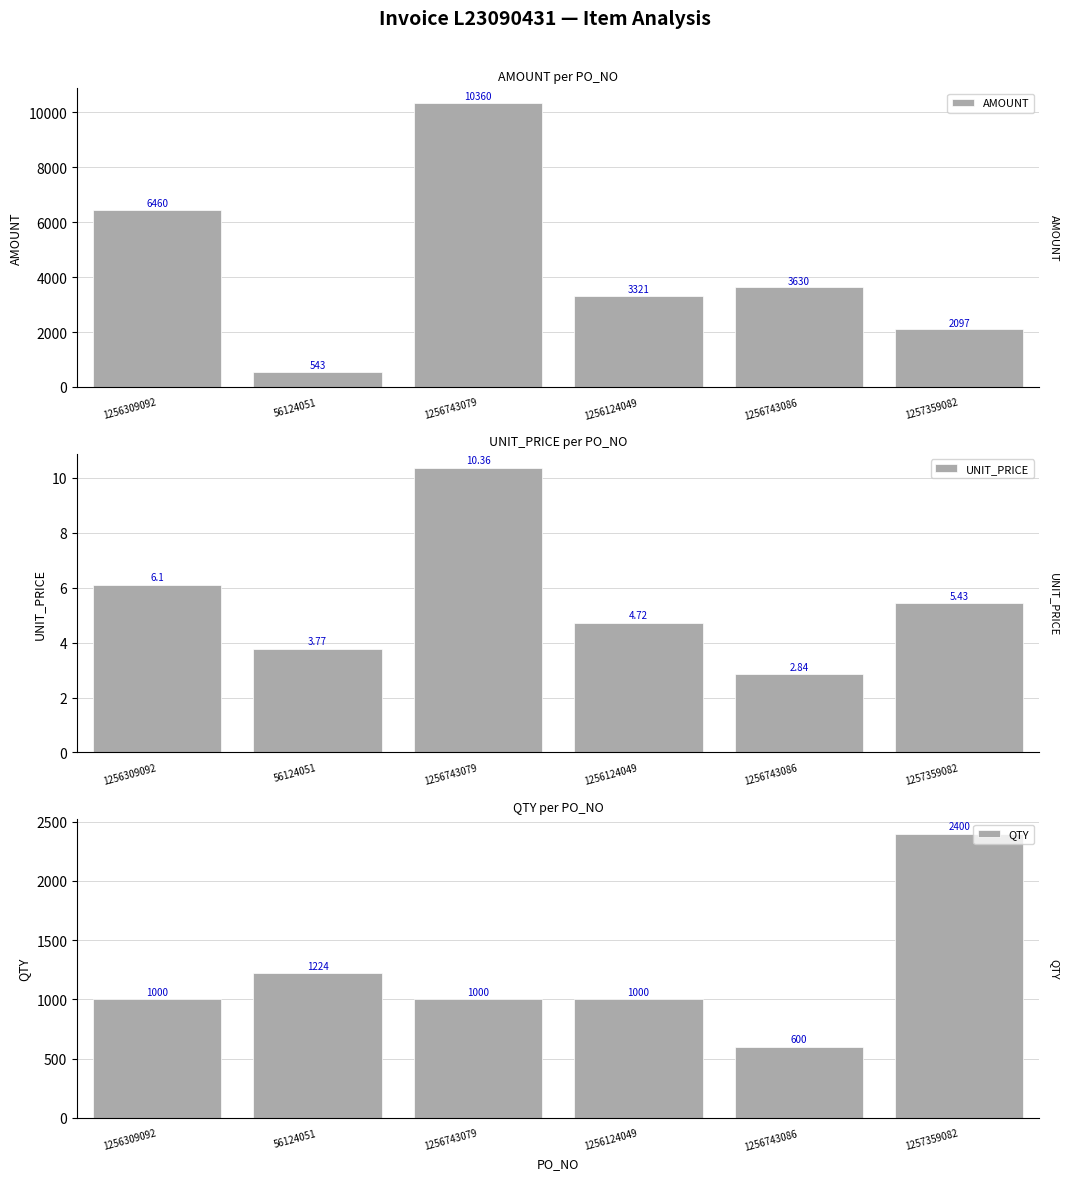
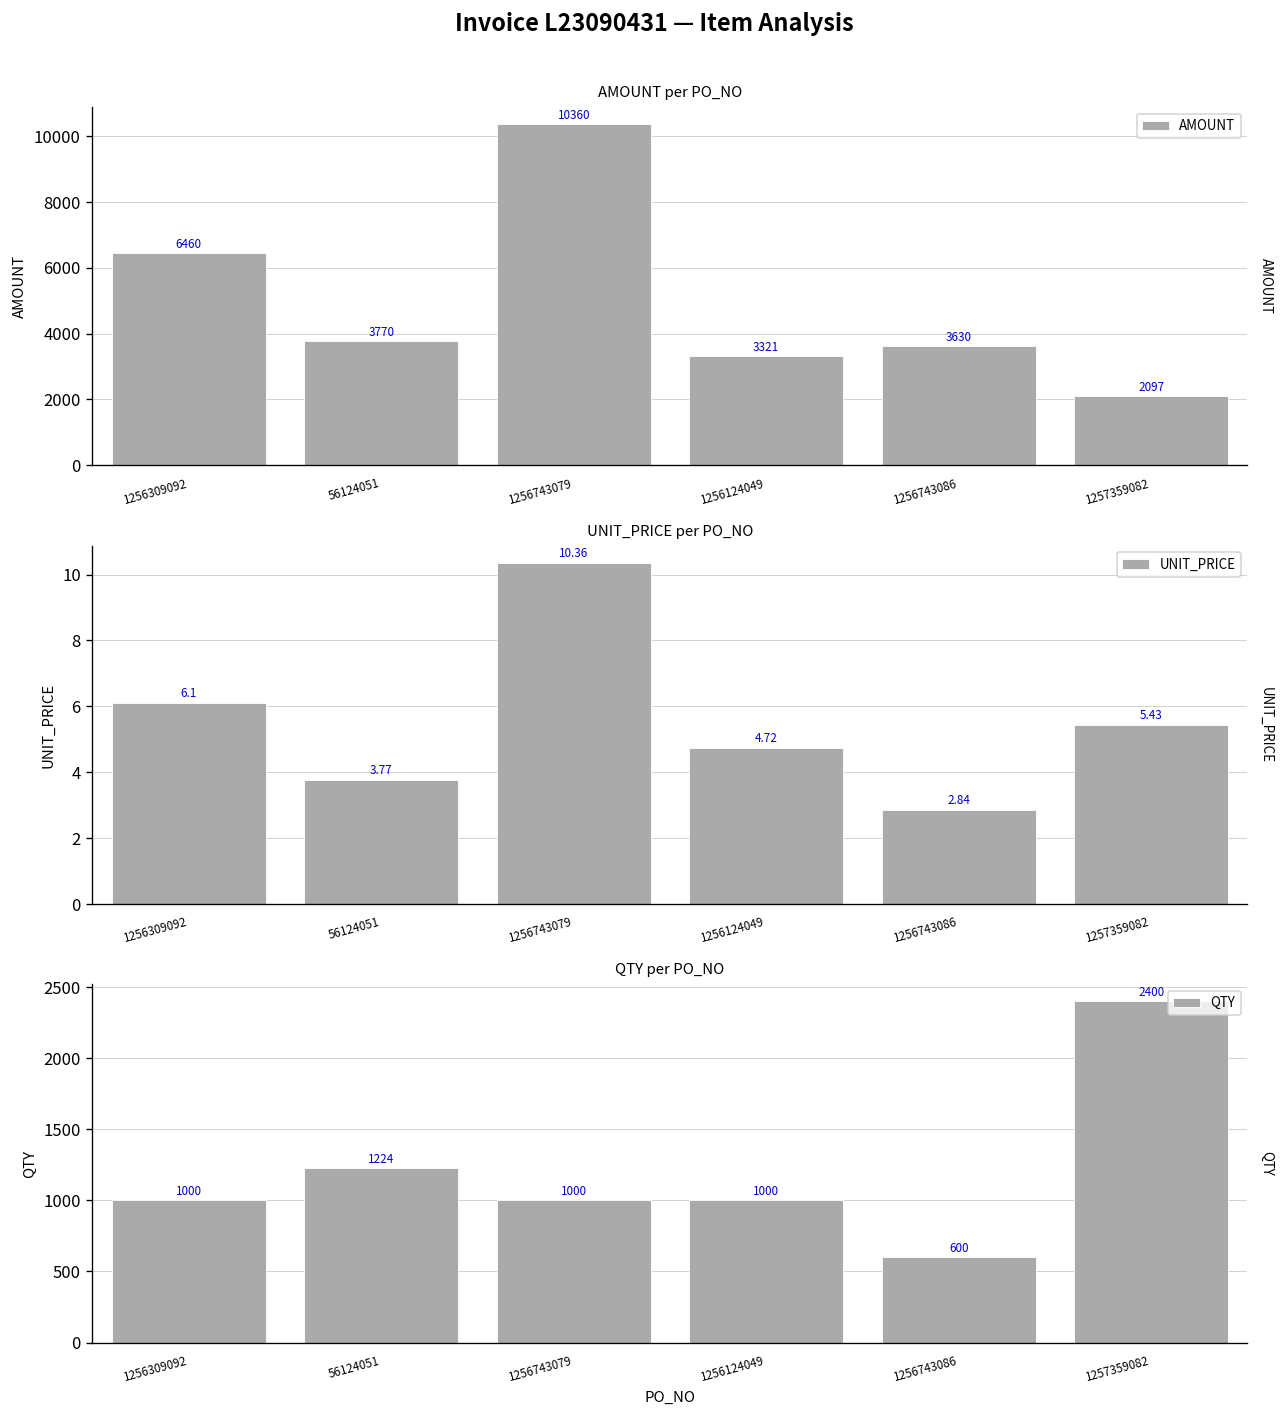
AMOUNT per PO_NO, 56124051: 543 -> 3770
